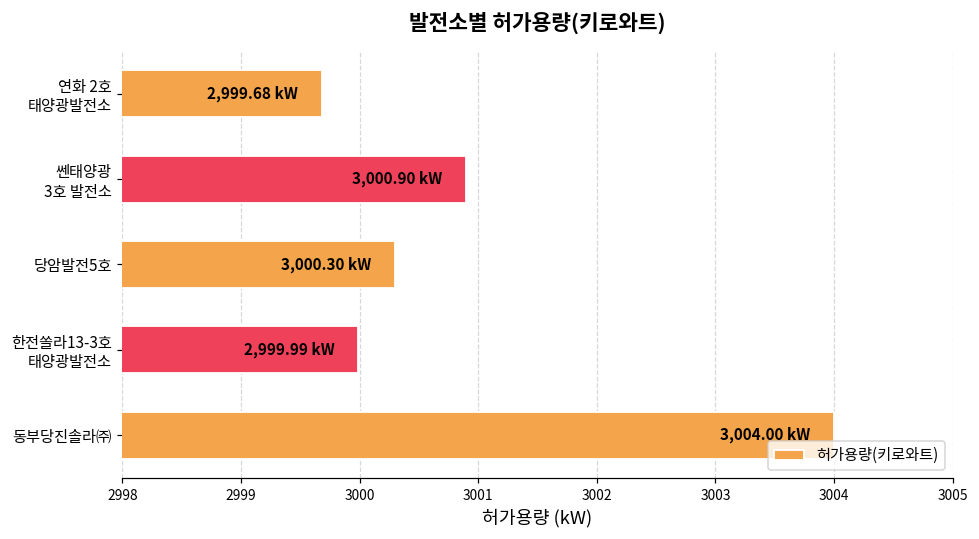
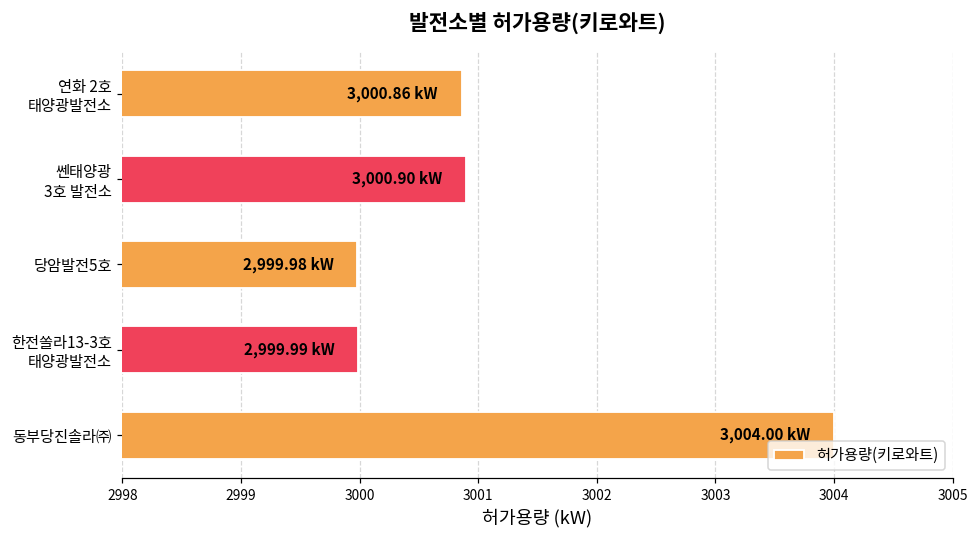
연화 2호 태양광발전소: 2,999.68 -> 3,000.86
당암발전5호: 3,000.30 -> 2,999.98
